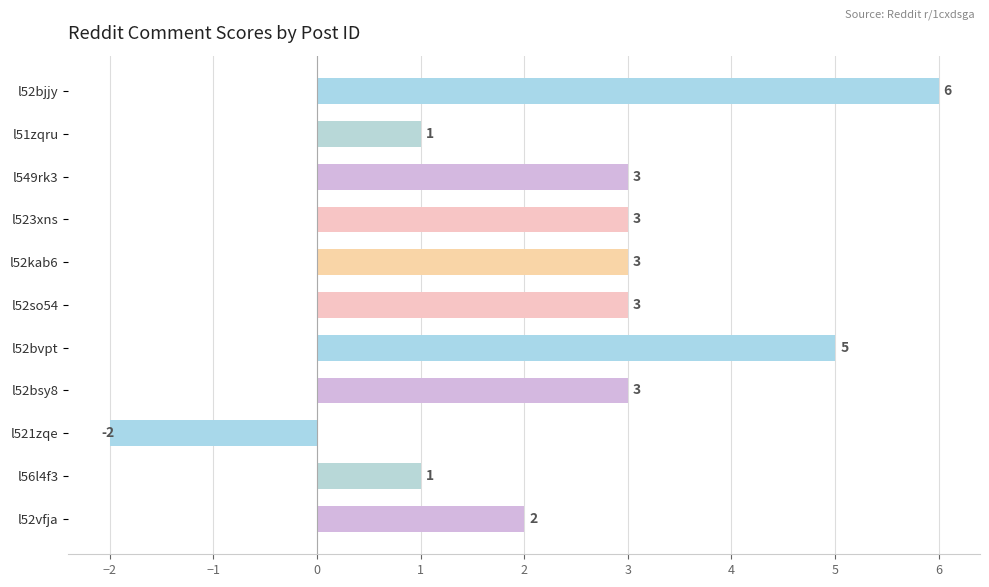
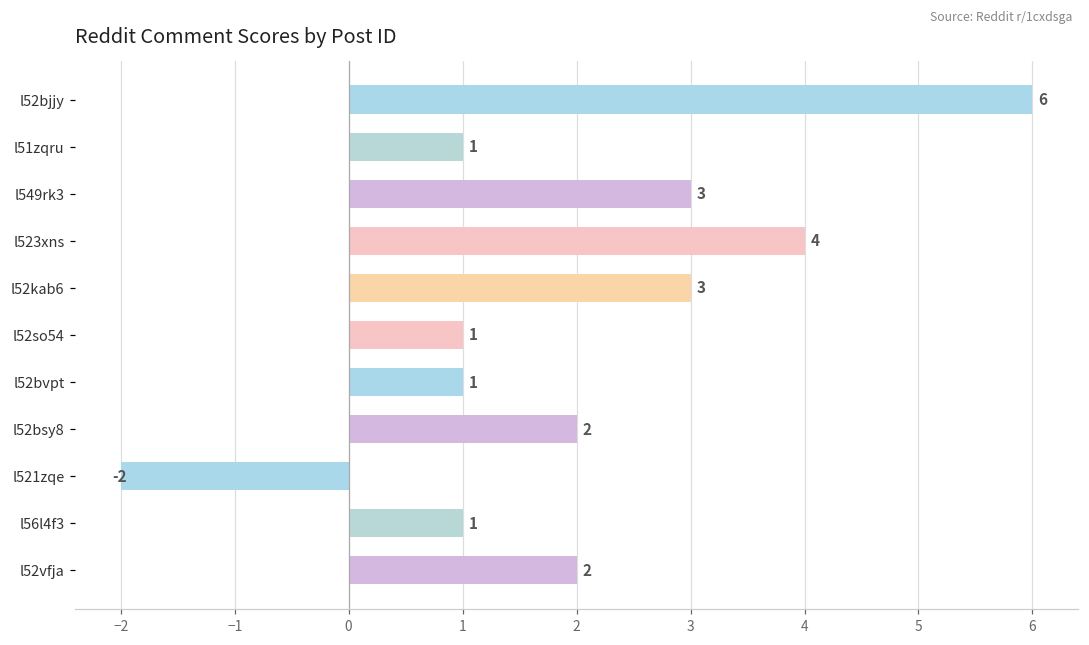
l523xns: 3 -> 4
l52so54: 3 -> 1
l52bvpt: 5 -> 1
l52bsy8: 3 -> 2
